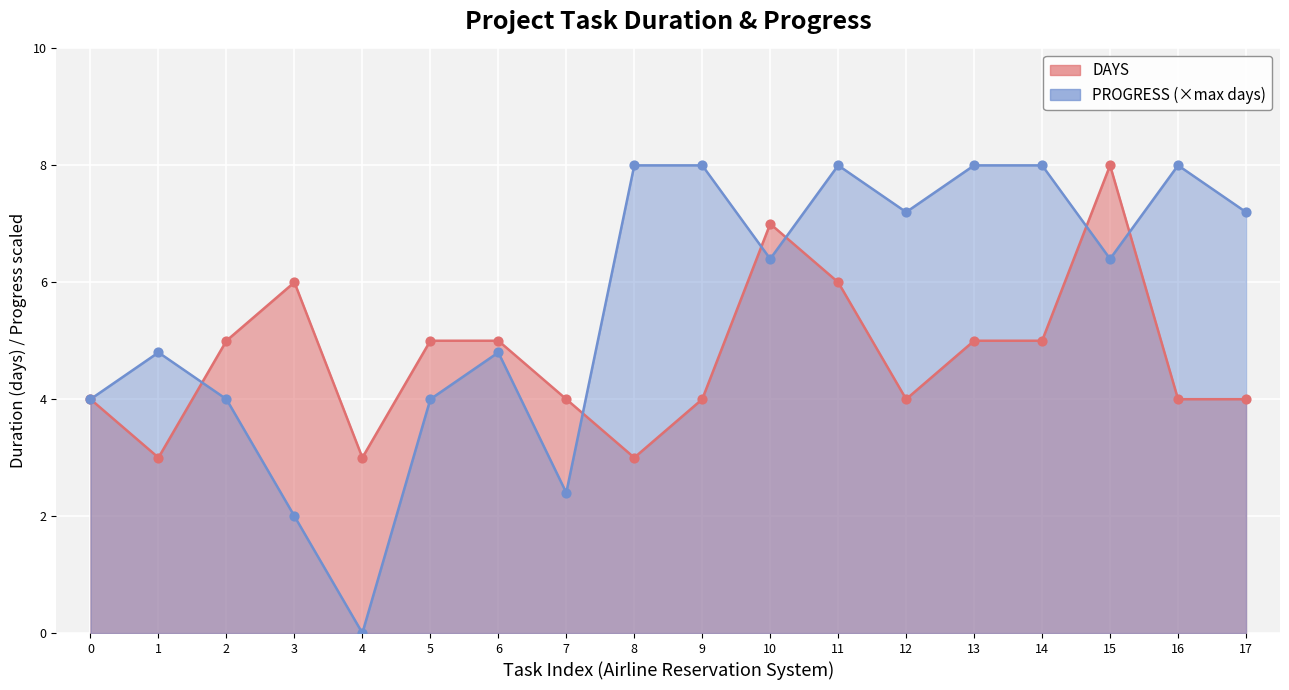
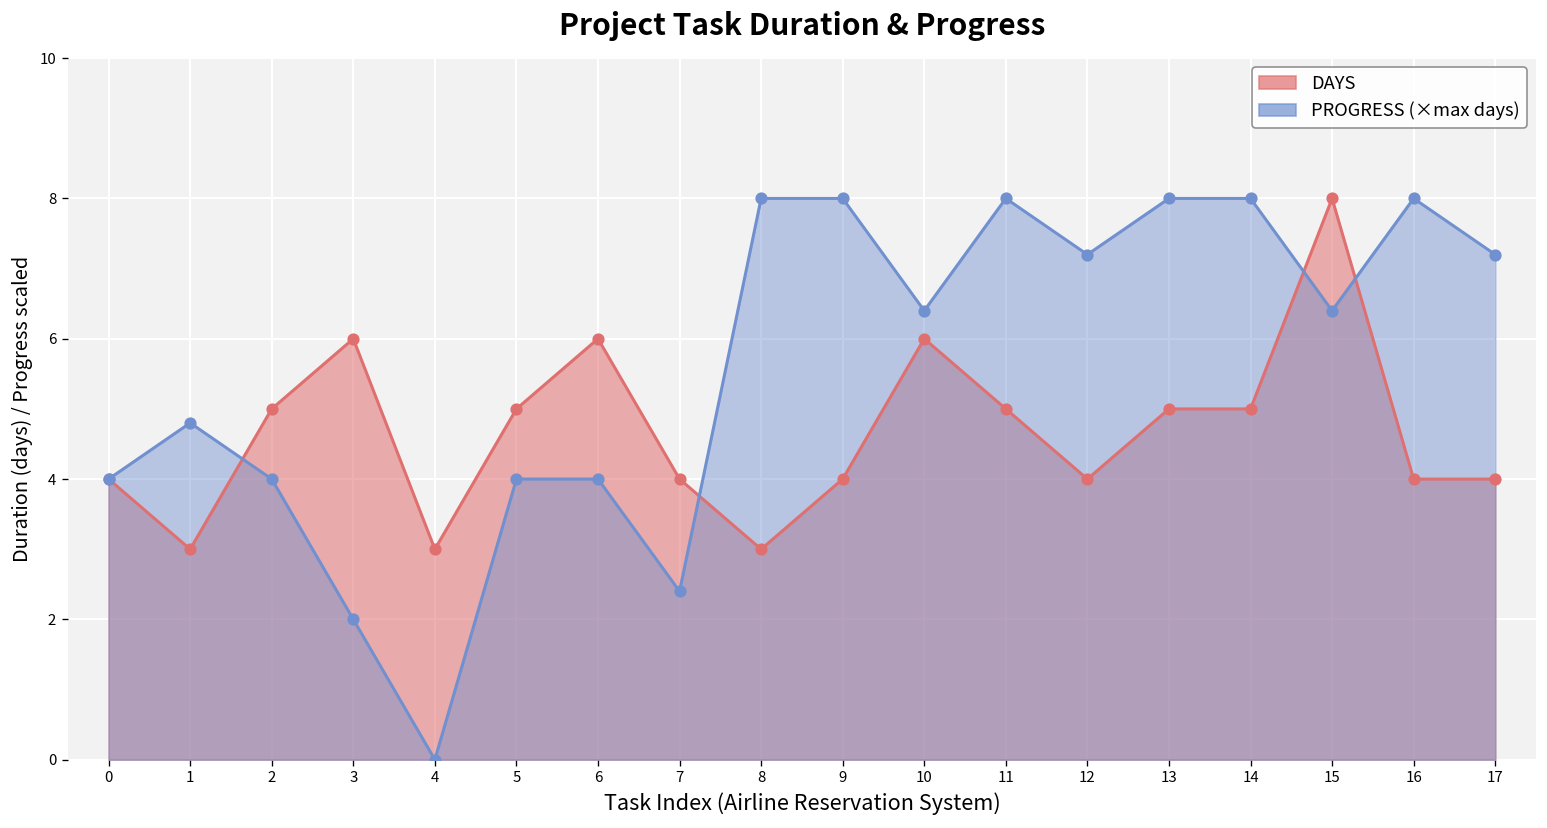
DAYS, 6: 5 -> 6
PROGRESS (×max days), 6: 4.8 -> 4.0
DAYS, 10: 7 -> 6
DAYS, 11: 6 -> 5
